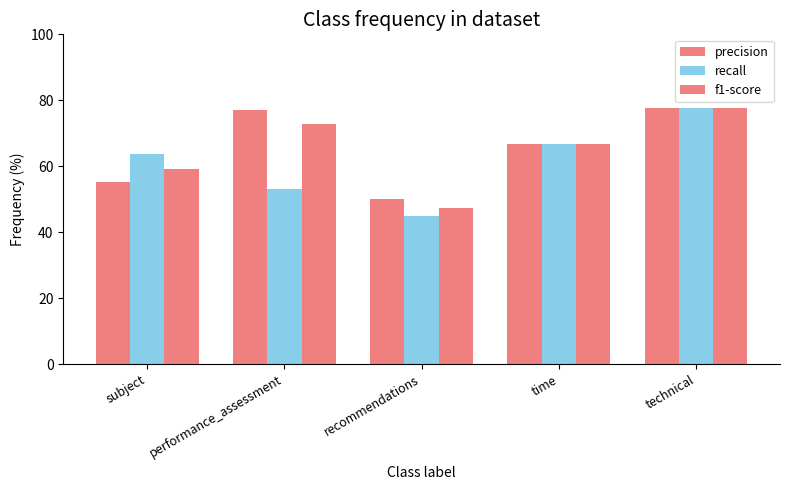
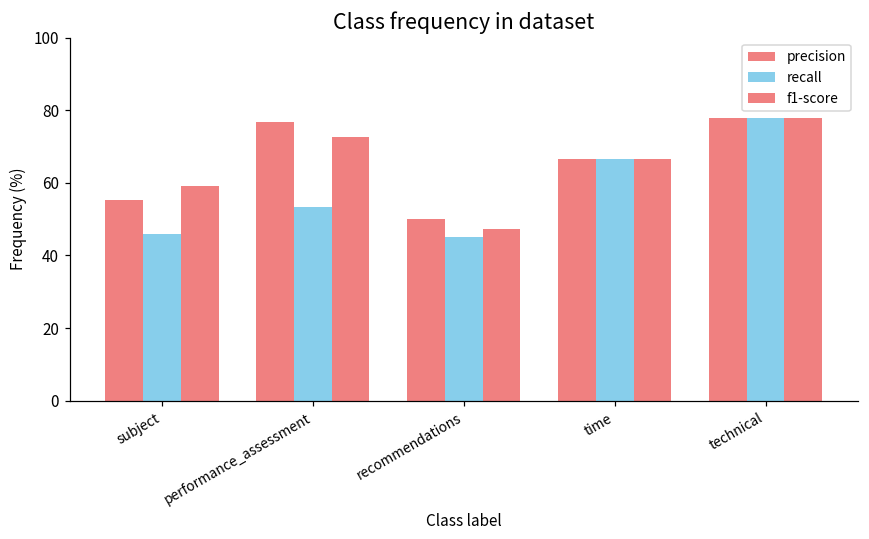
recall, subject: 64 -> 46
